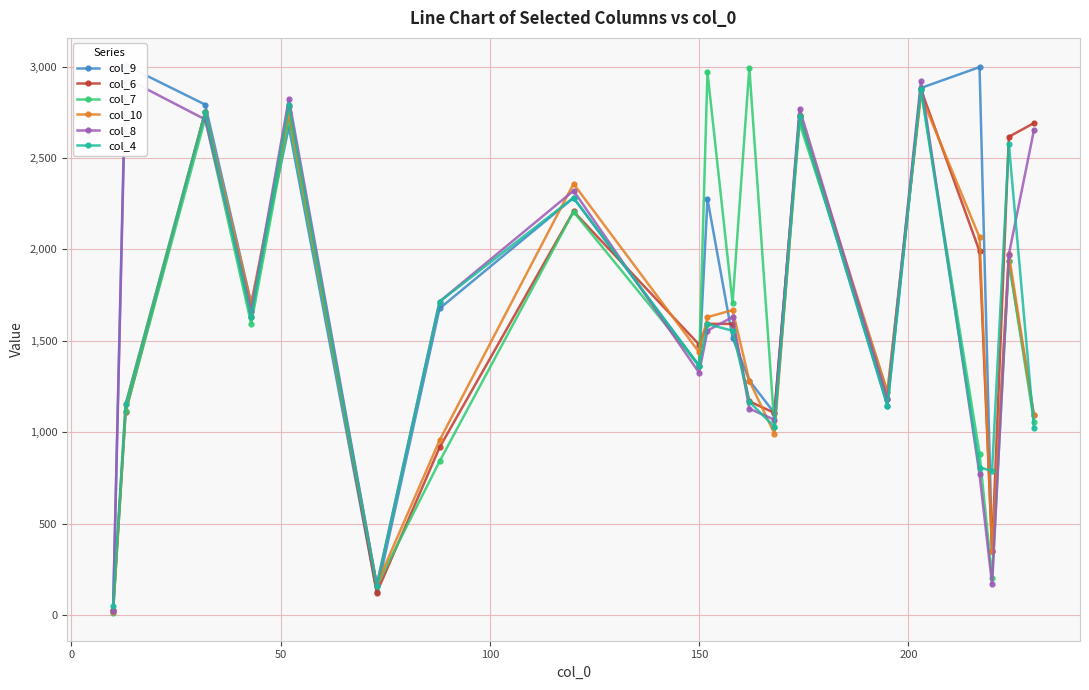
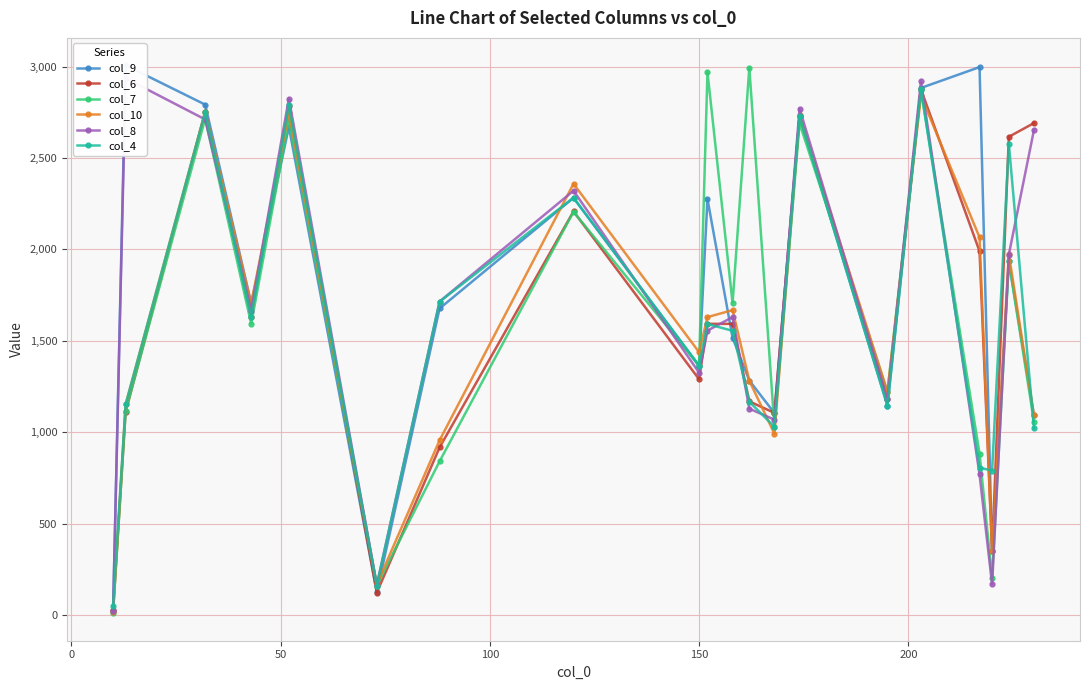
col_6, 150: 1,480 -> 1,290
